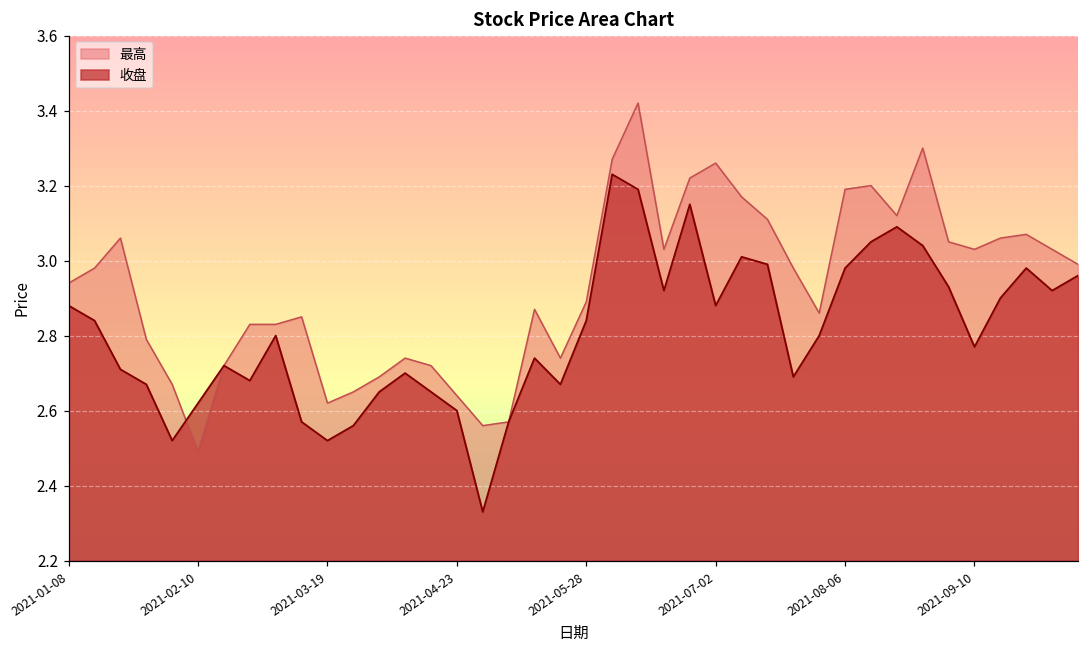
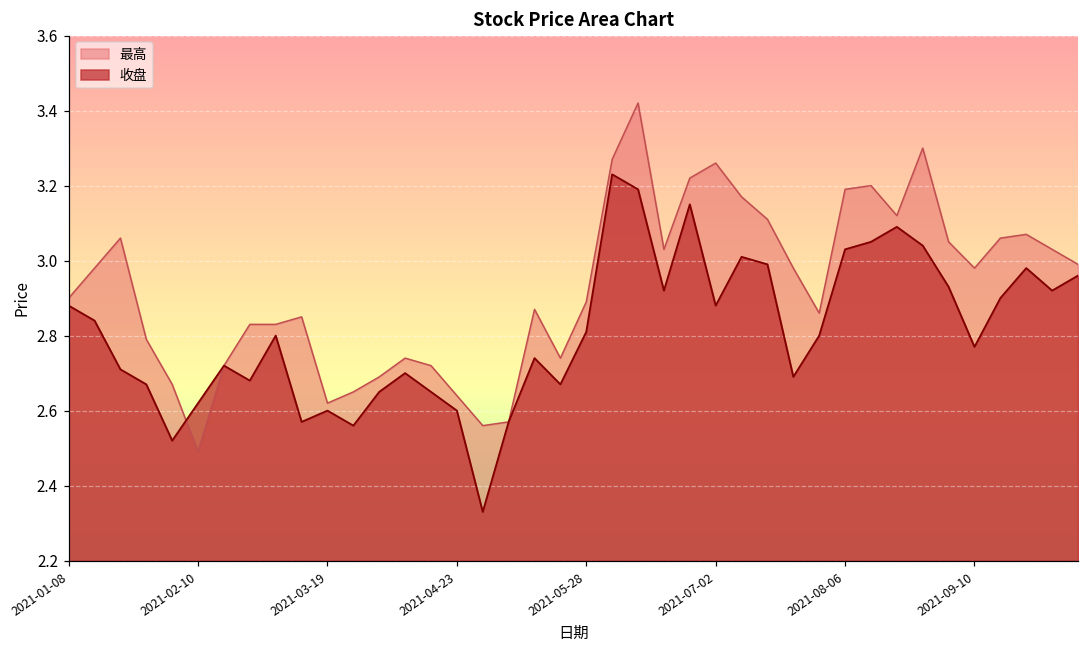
最高, 2021-01-08: 2.94 -> 2.90
收盘, 2021-03-19: 2.52 -> 2.60
收盘, 2021-05-28: 2.84 -> 2.81
收盘, 2021-08-06: 2.98 -> 3.03
最高, 2021-09-10: 3.03 -> 2.98
